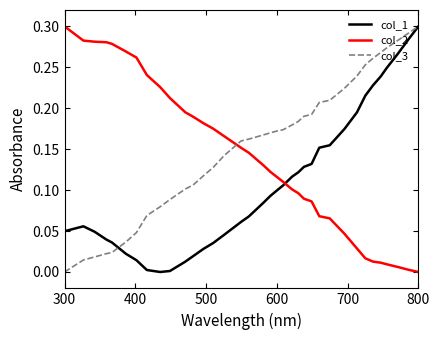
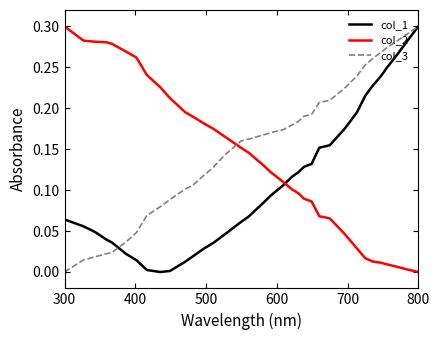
col_1, 300: 0.05 -> 0.06
